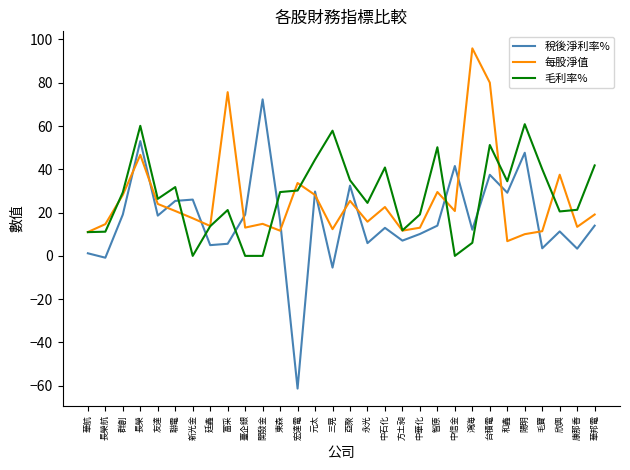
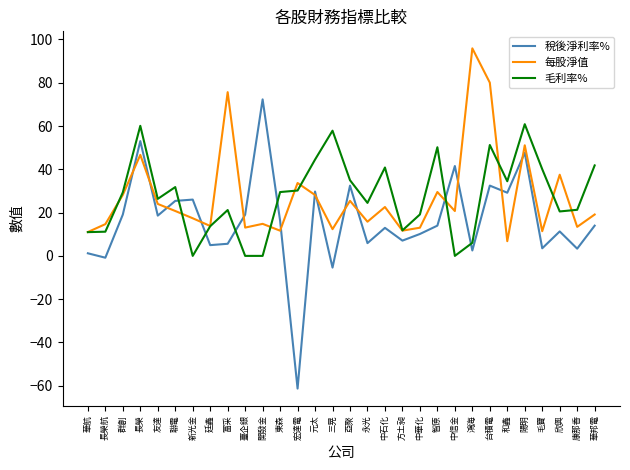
稅後淨利率%, 鴻海: 12 -> 3
稅後淨利率%, 台積電: 37 -> 32
每股淨值, 陽明: 10 -> 51
